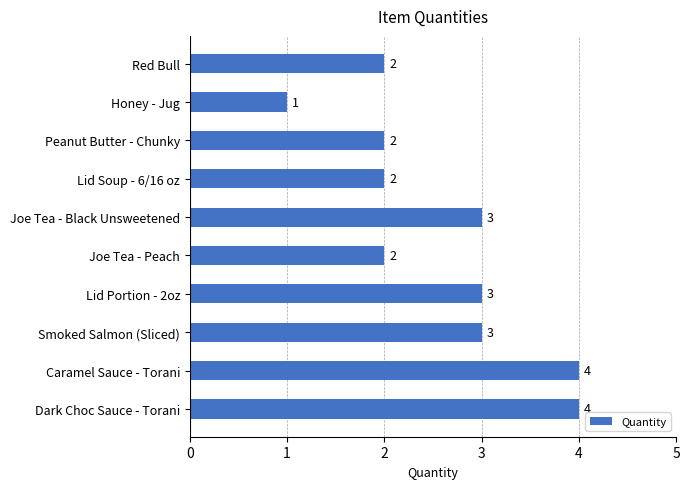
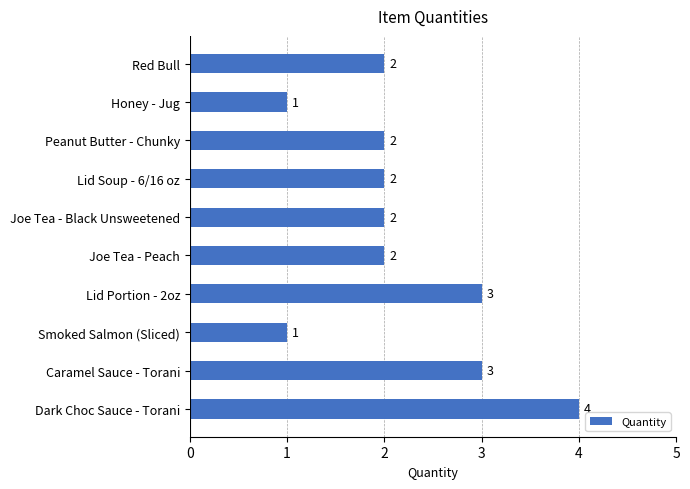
Joe Tea - Black Unsweetened: 3 -> 2
Smoked Salmon (Sliced): 3 -> 1
Caramel Sauce - Torani: 4 -> 3
